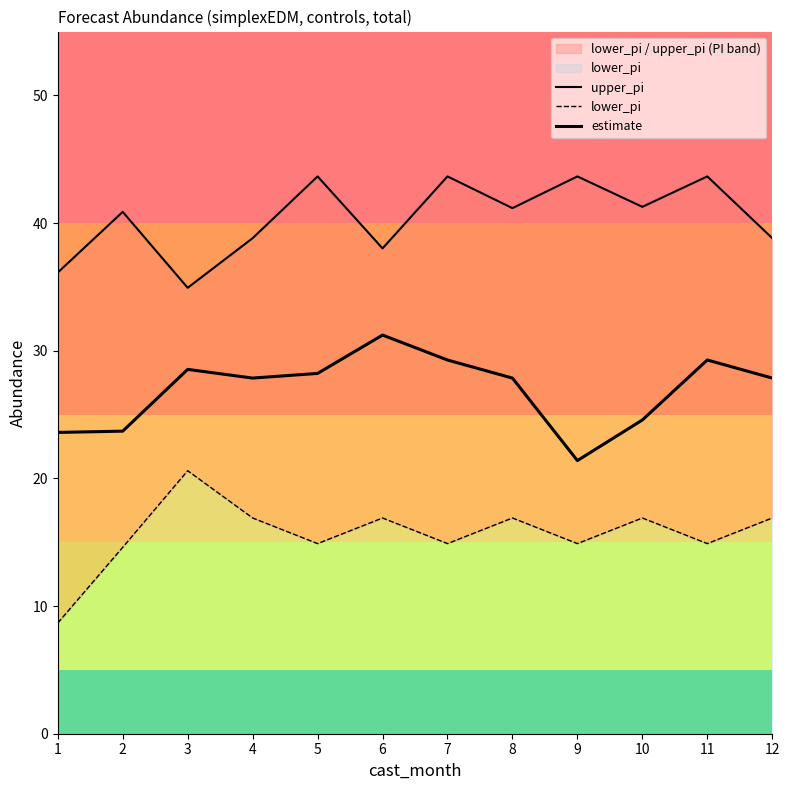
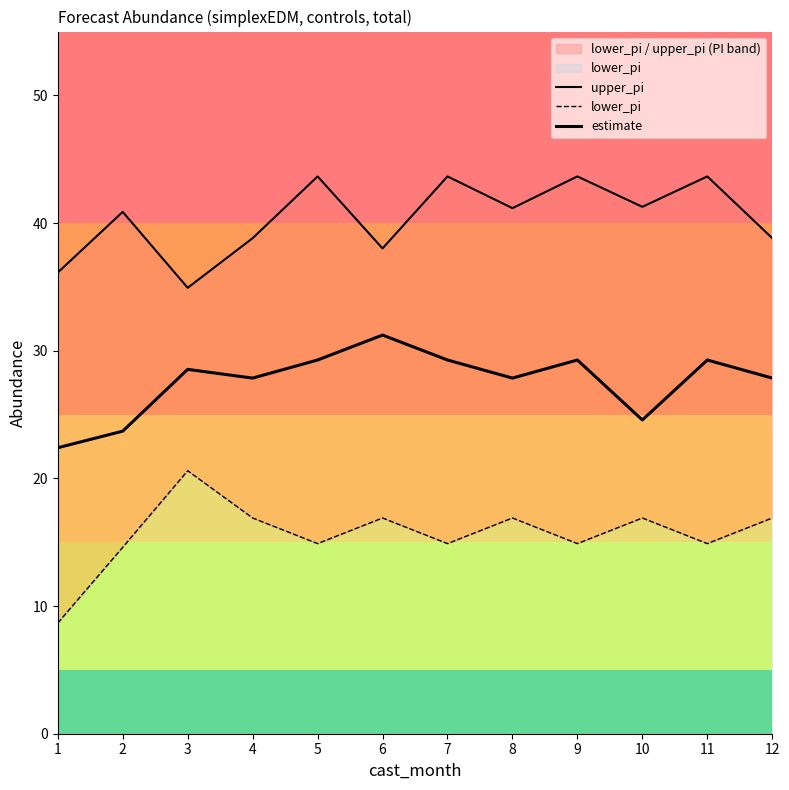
estimate, 1: 23.6 -> 22.4
estimate, 5: 28.2 -> 29.3
estimate, 9: 21.4 -> 29.3
